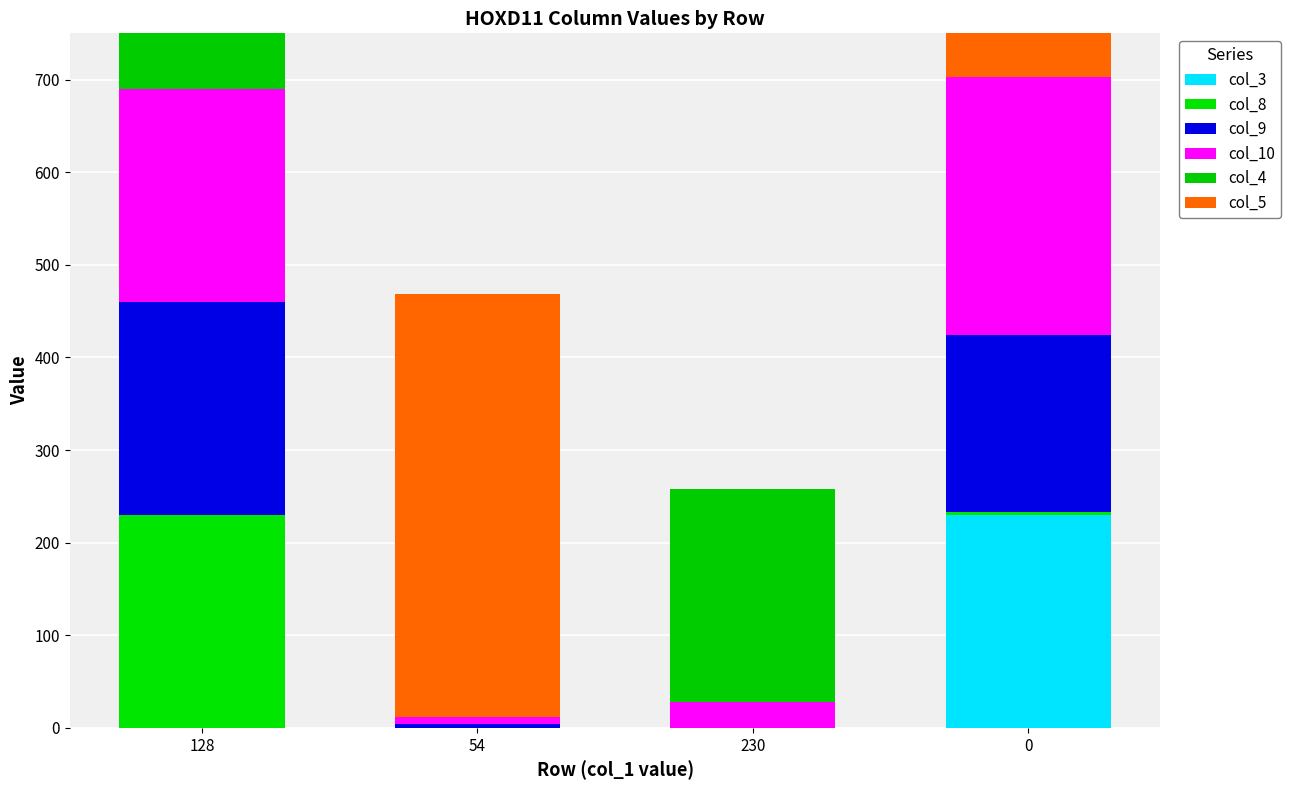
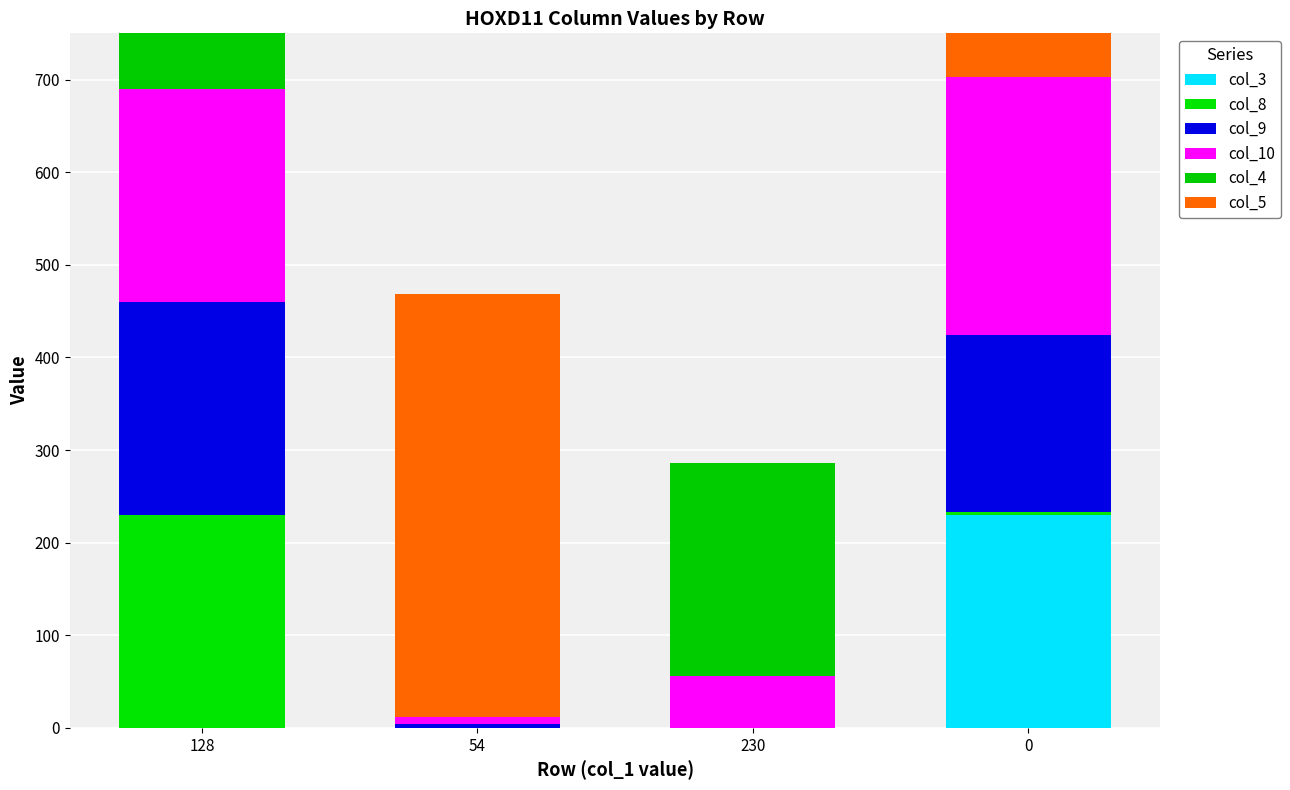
col_10, 230: 30 -> 60
